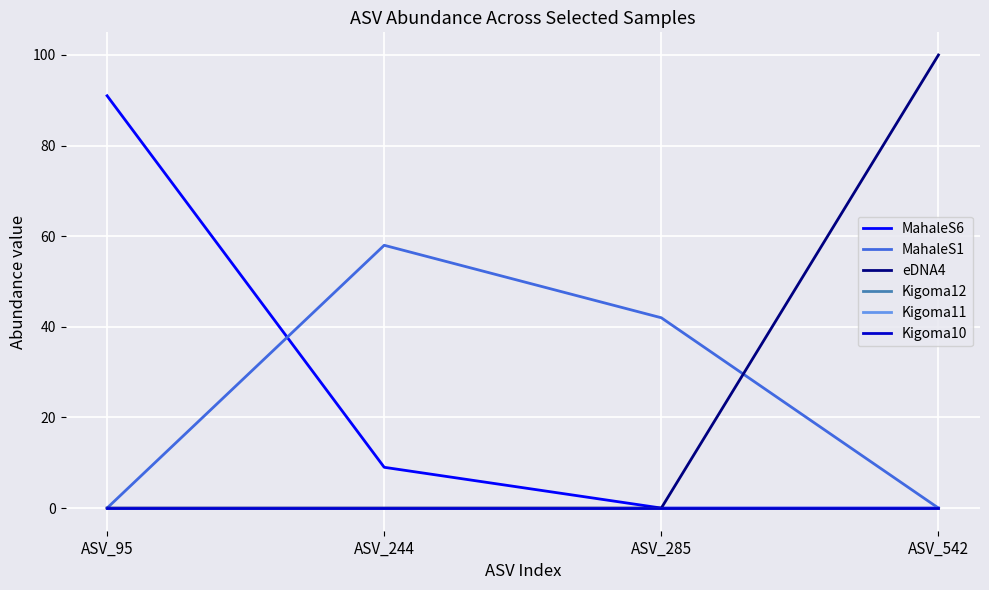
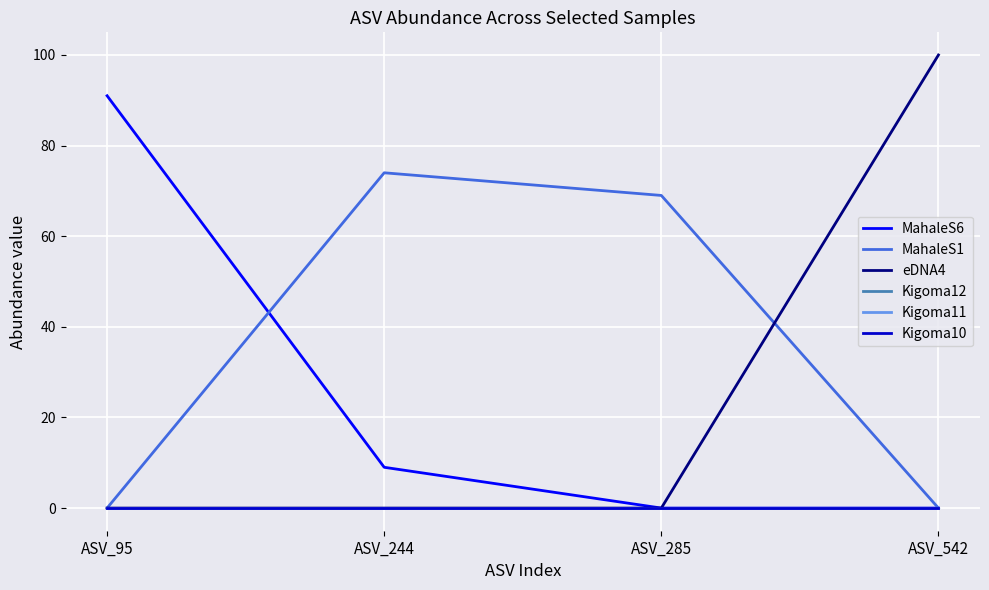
MahaleS1, ASV_244: 58 -> 74
MahaleS1, ASV_285: 42 -> 69
